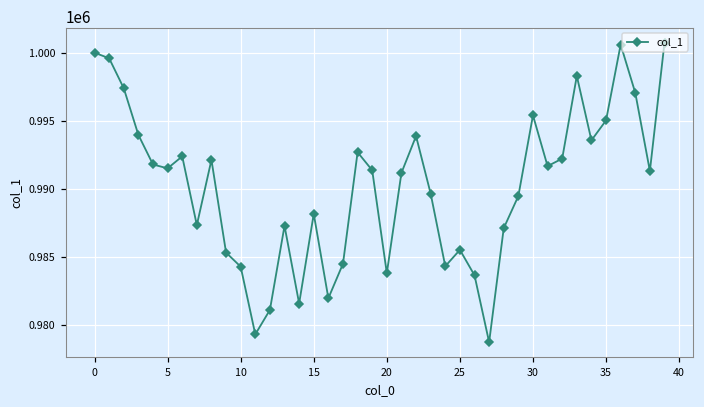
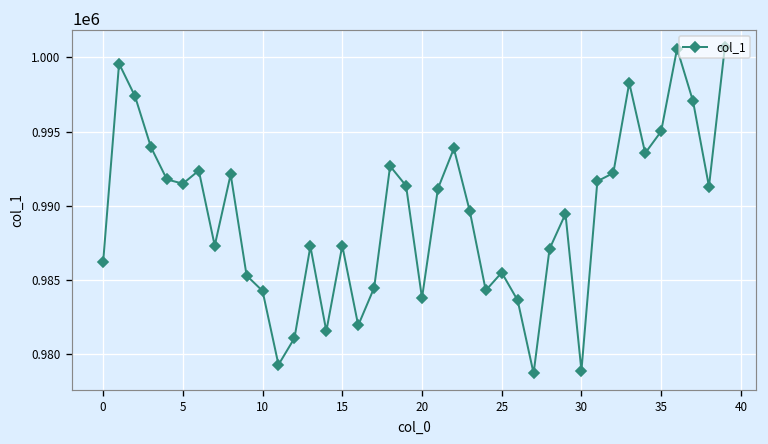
0: 1000000 -> 986200
15: 988100 -> 987300
30: 995400 -> 978900
